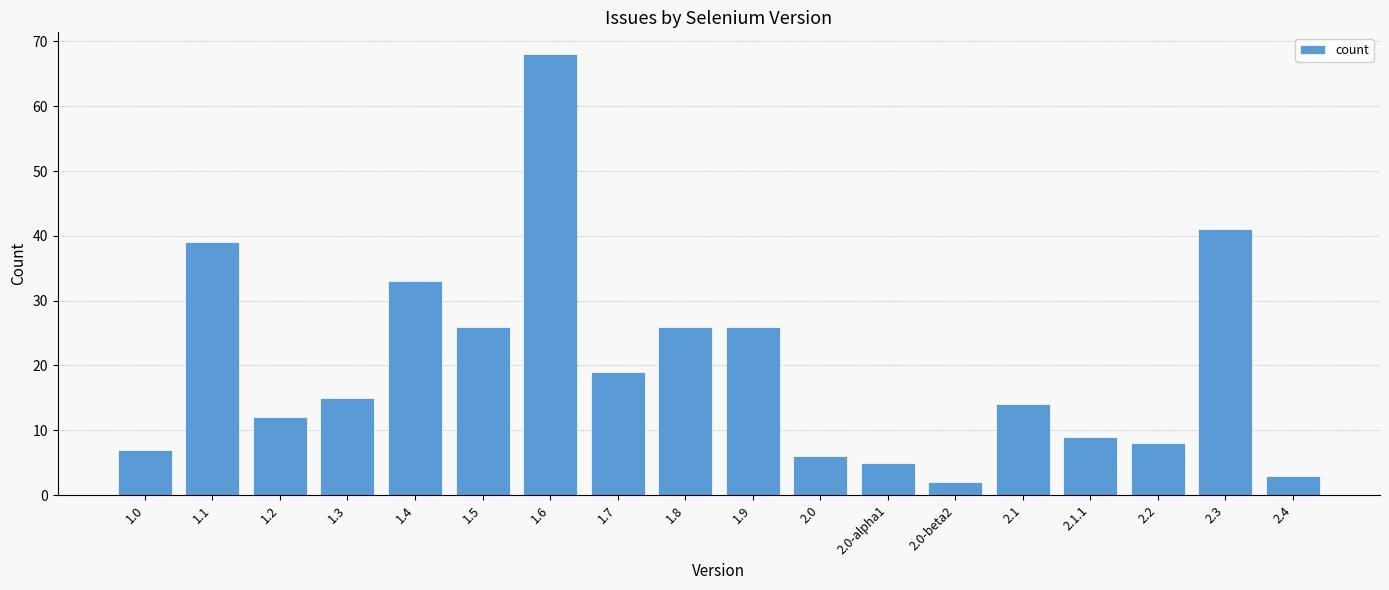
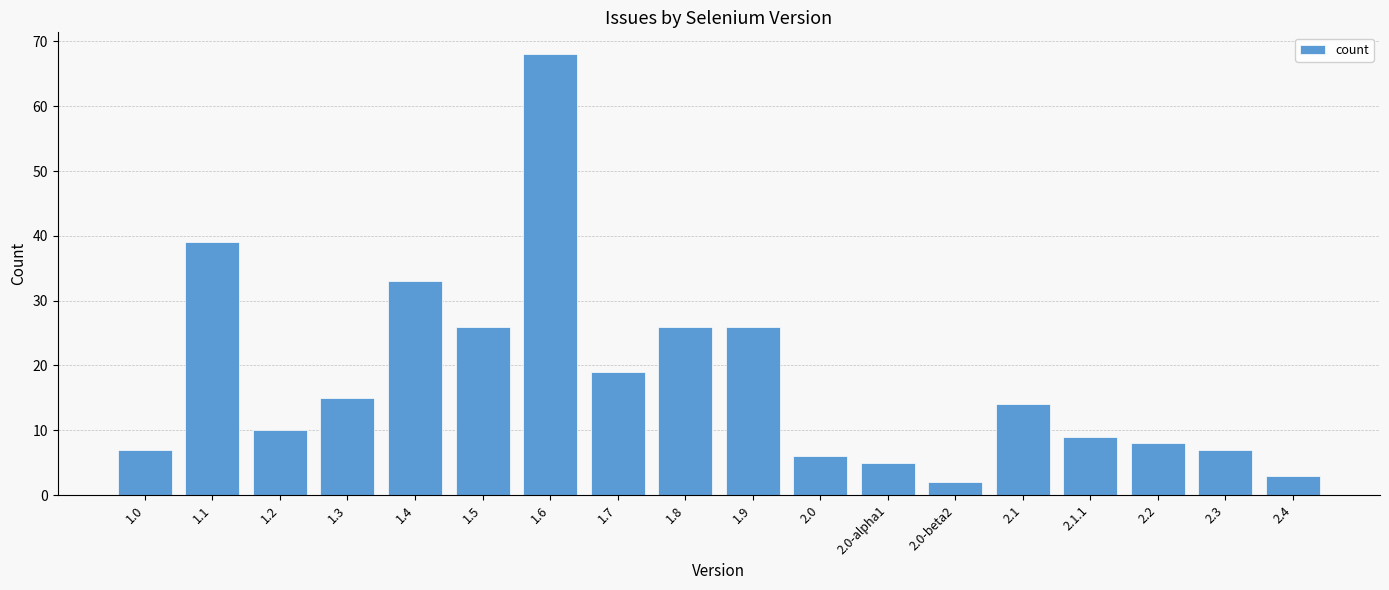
1.2: 12 -> 10
2.3: 41 -> 7
